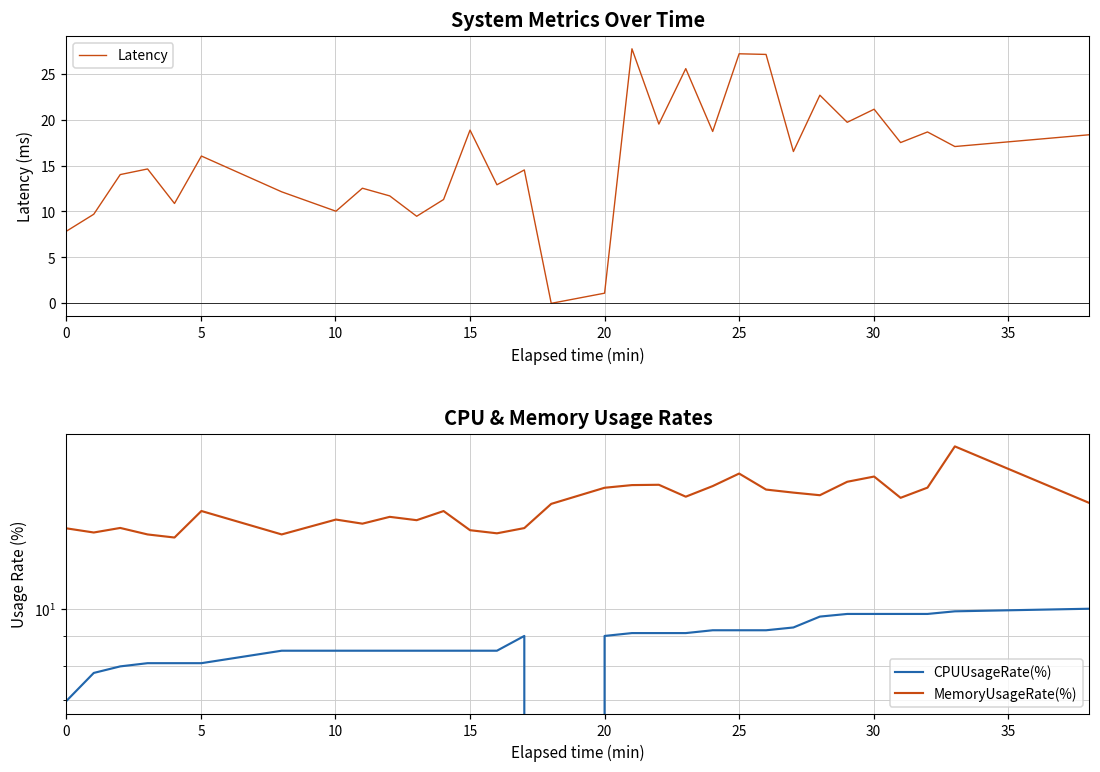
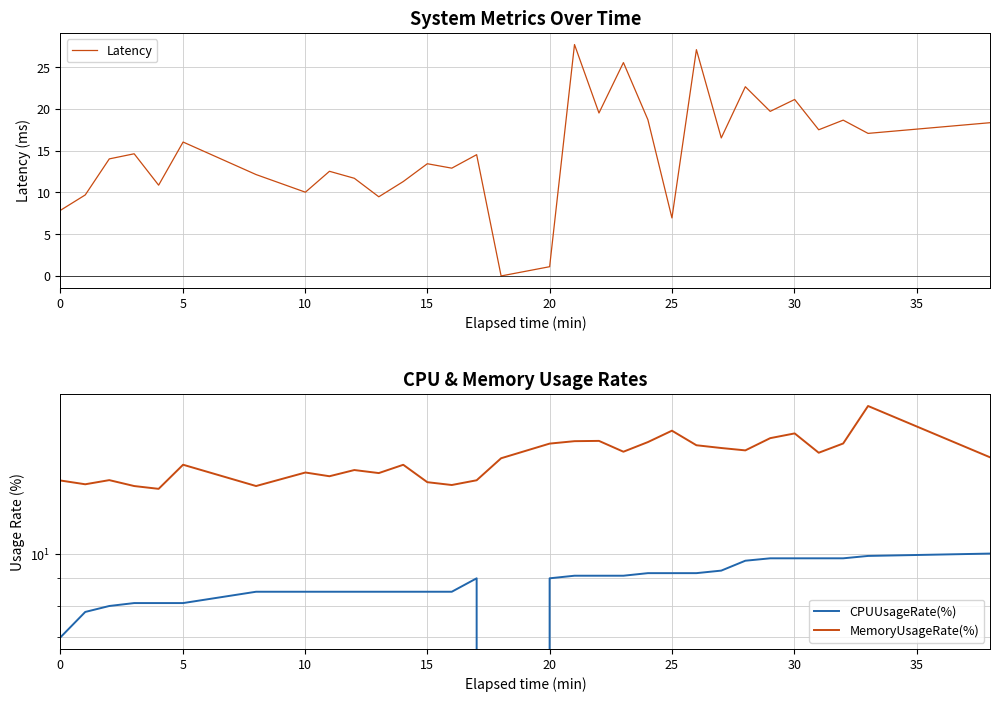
System Metrics Over Time, 15: 19 -> 13
System Metrics Over Time, 25: 27 -> 7
